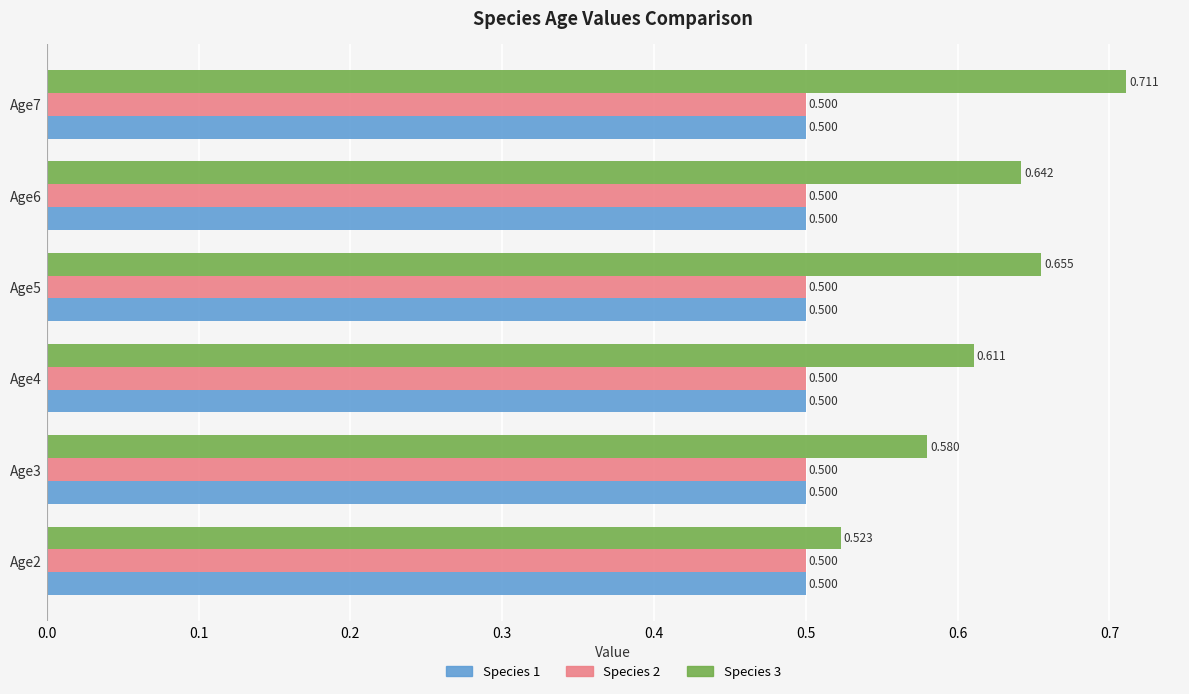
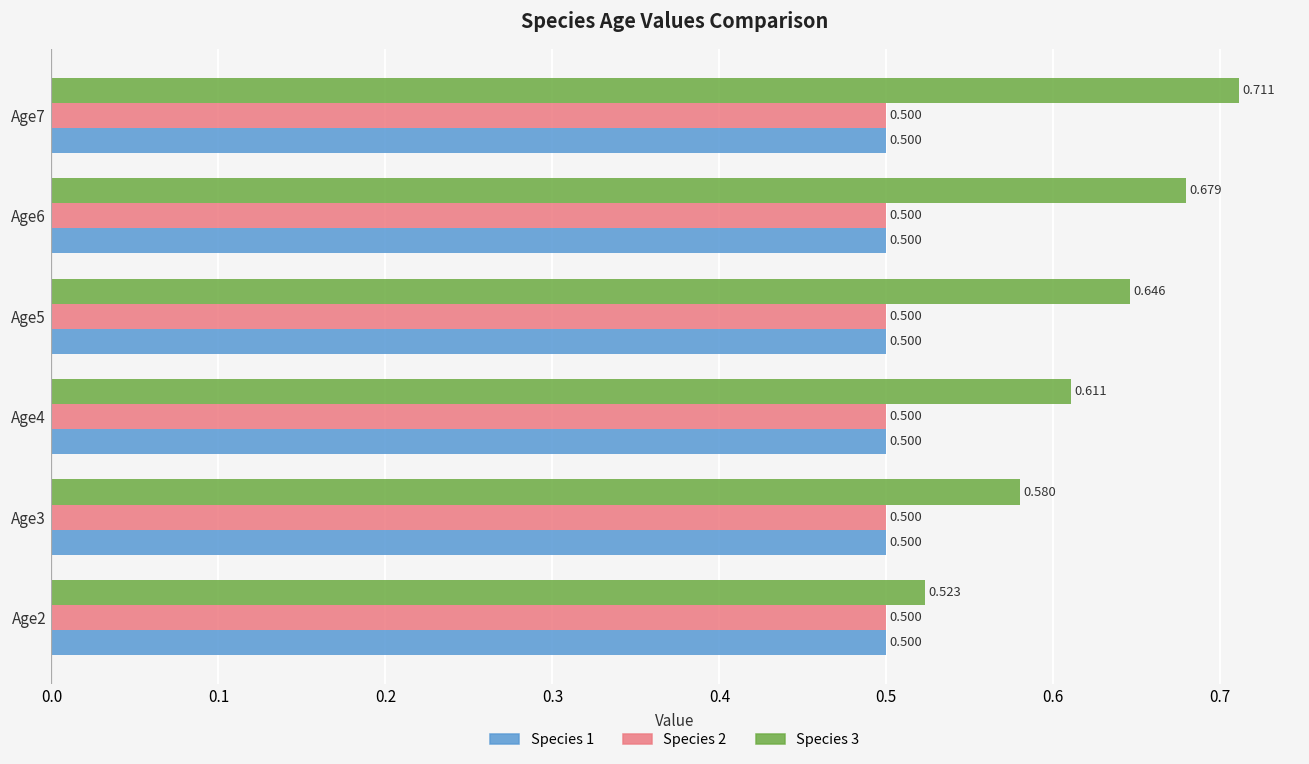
Species 3, Age6: 0.642 -> 0.679
Species 3, Age5: 0.655 -> 0.646
